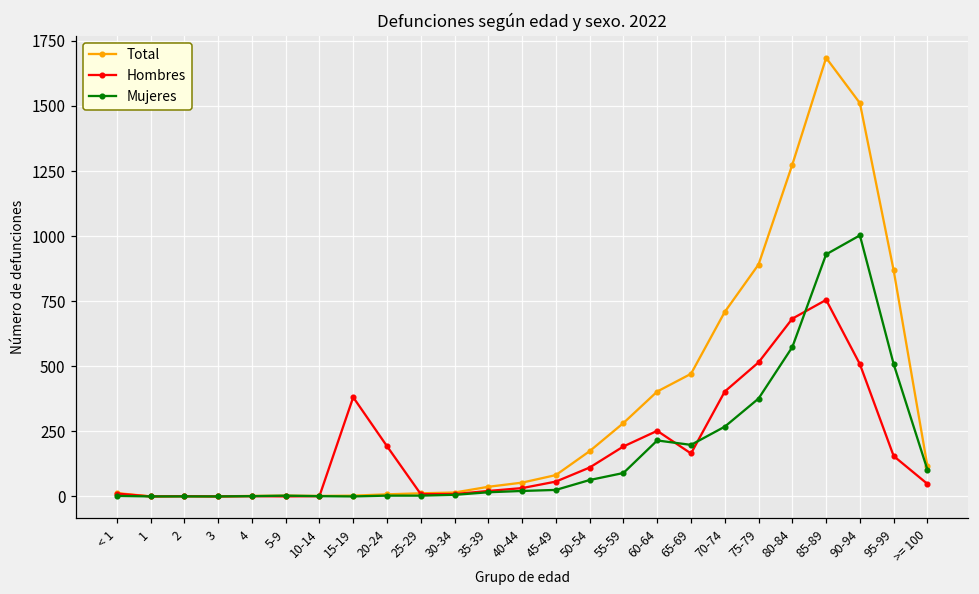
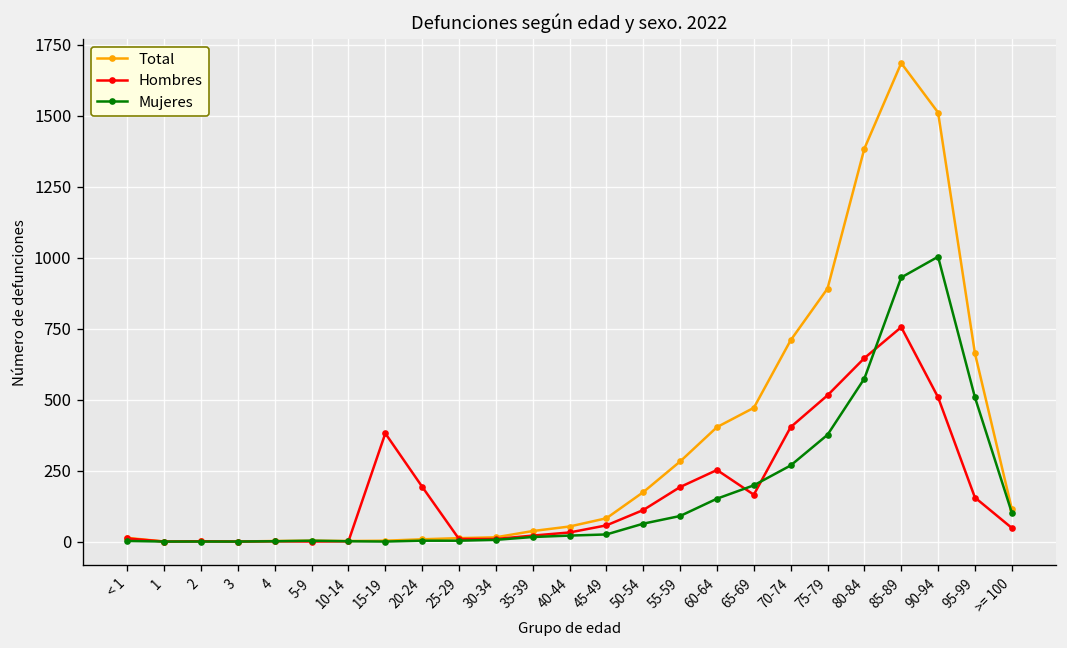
Mujeres, 60-64: 220 -> 150
Total, 80-84: 1280 -> 1380
Hombres, 80-84: 680 -> 650
Total, 95-99: 870 -> 660
